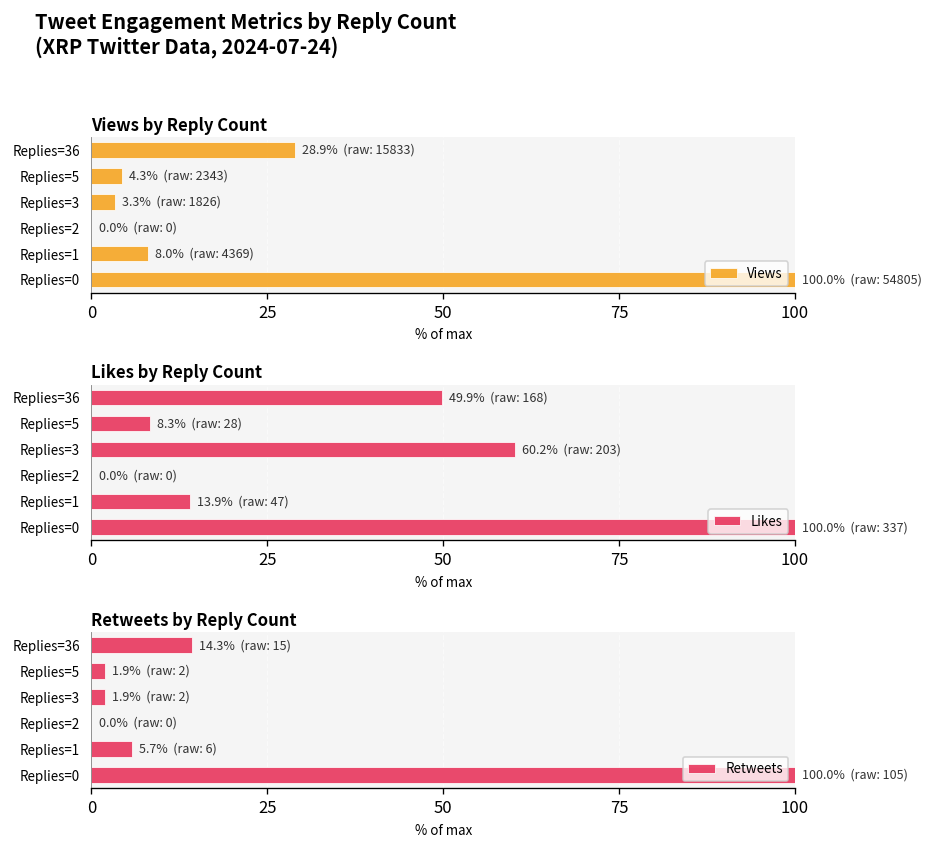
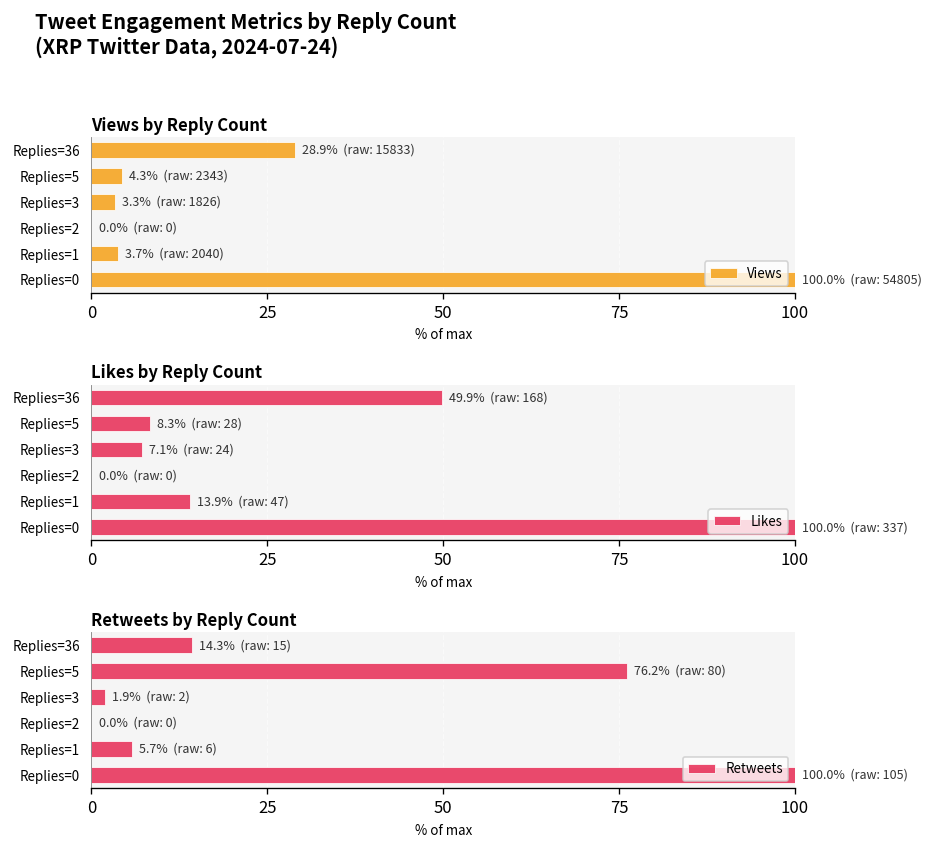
Views by Reply Count, Replies=1: 8.0% (raw: 4369) -> 3.7% (raw: 2040)
Likes by Reply Count, Replies=3: 60.2% (raw: 203) -> 7.1% (raw: 24)
Retweets by Reply Count, Replies=5: 1.9% (raw: 2) -> 76.2% (raw: 80)
